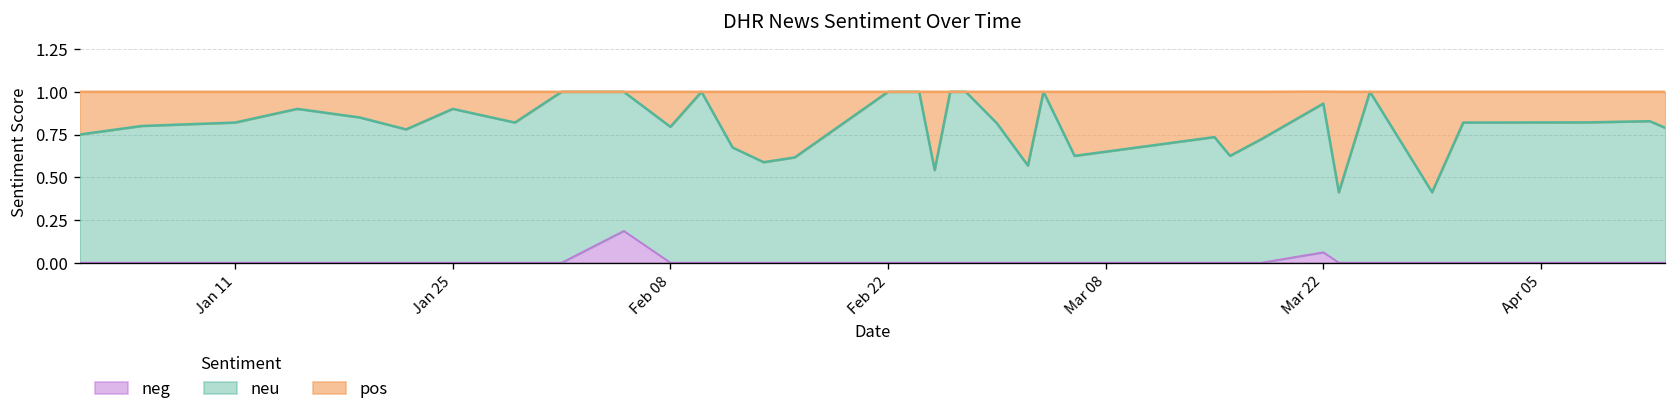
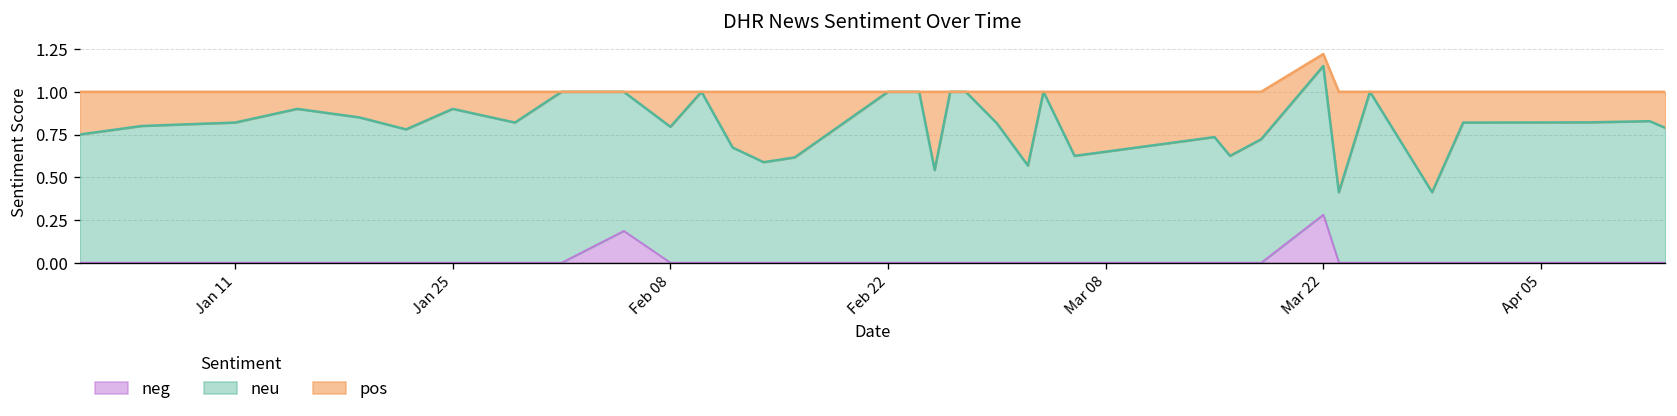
neg, Mar 22: 0.06 -> 0.28
